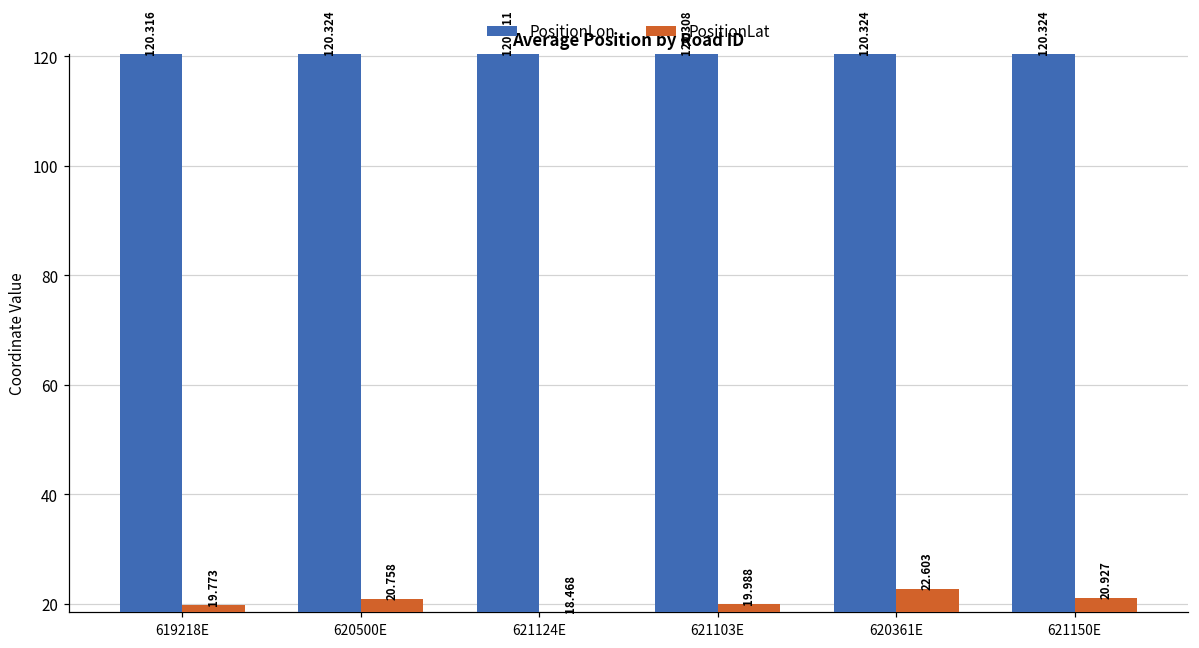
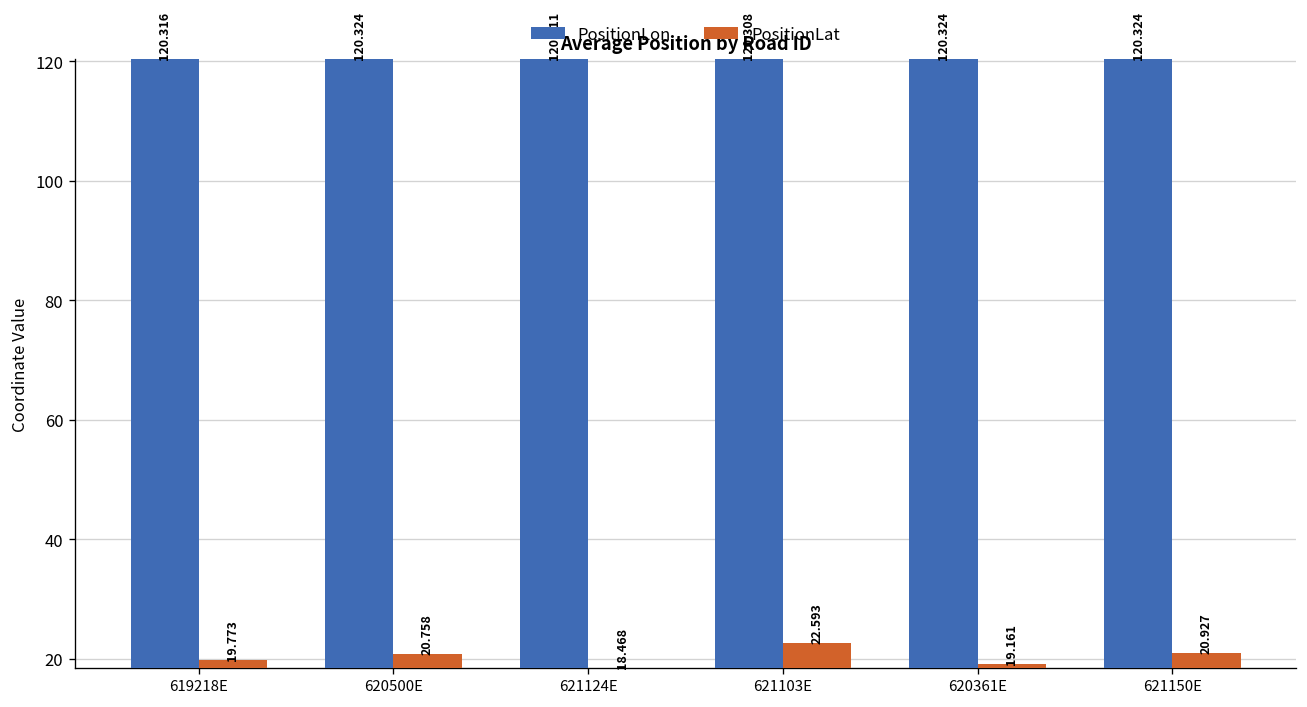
PositionLat, 621103E: 19.988 -> 22.593
PositionLat, 620361E: 22.603 -> 19.161
